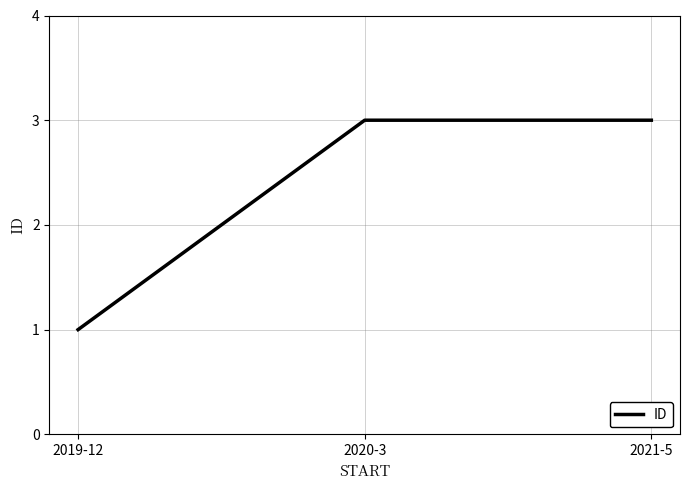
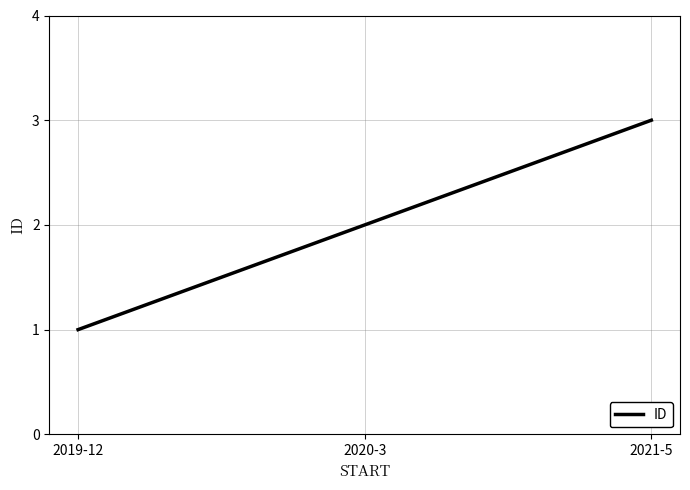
2020-3: 3 -> 2
